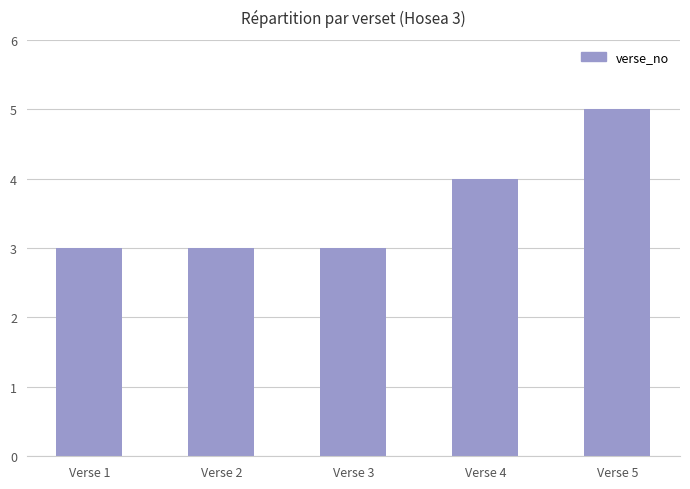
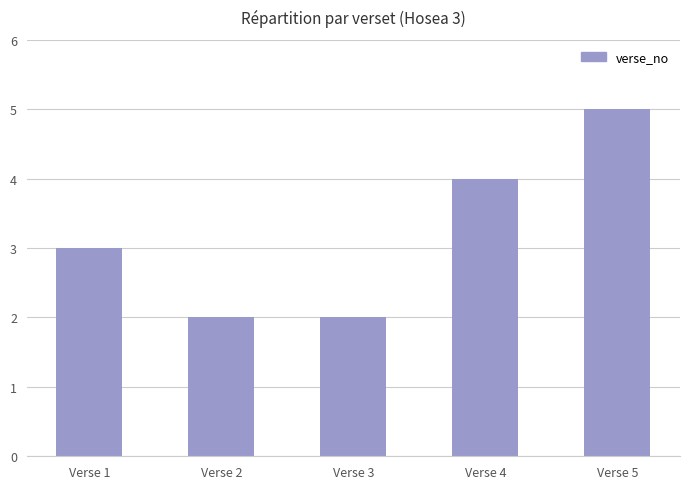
Verse 2: 3 -> 2
Verse 3: 3 -> 2
